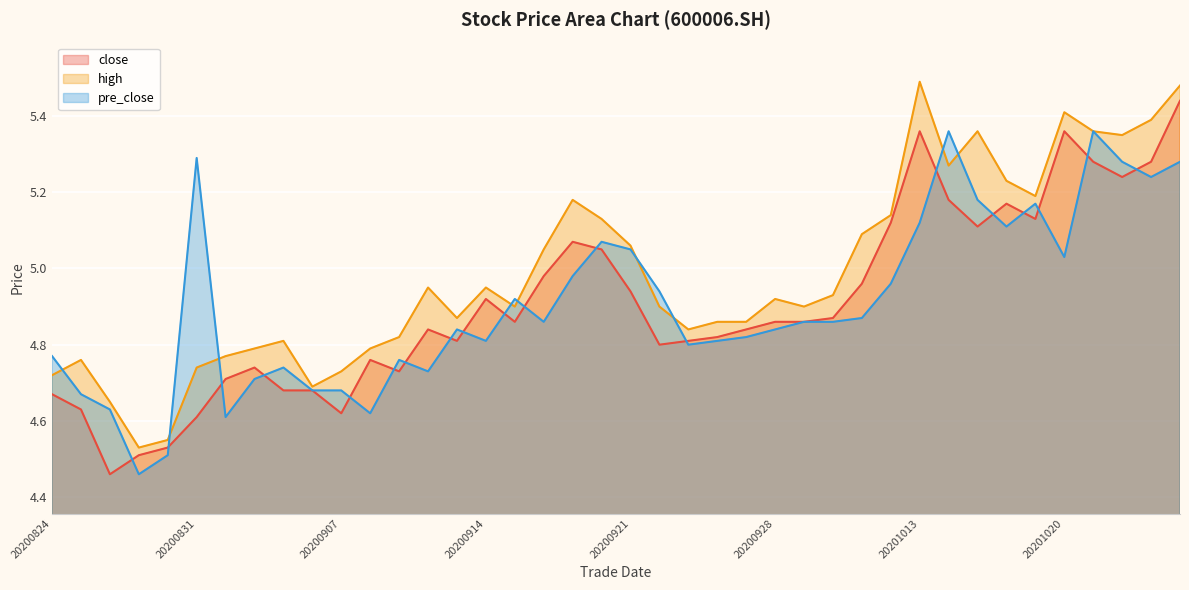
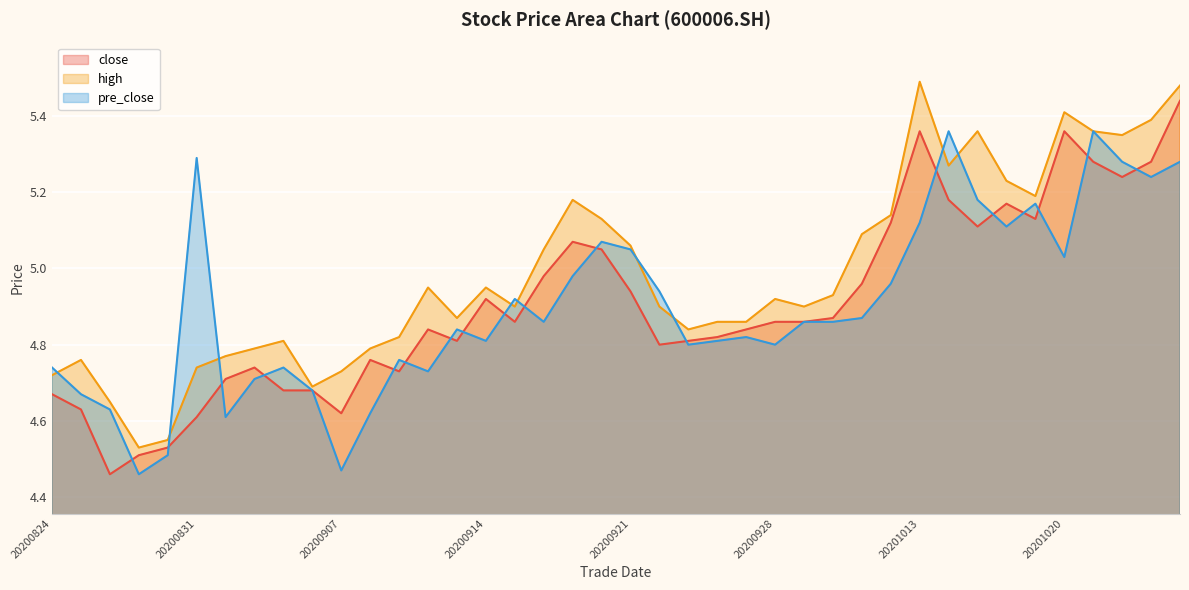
pre_close, 20200824: 4.77 -> 4.74
pre_close, 20200907: 4.68 -> 4.47
pre_close, 20200928: 4.84 -> 4.80
